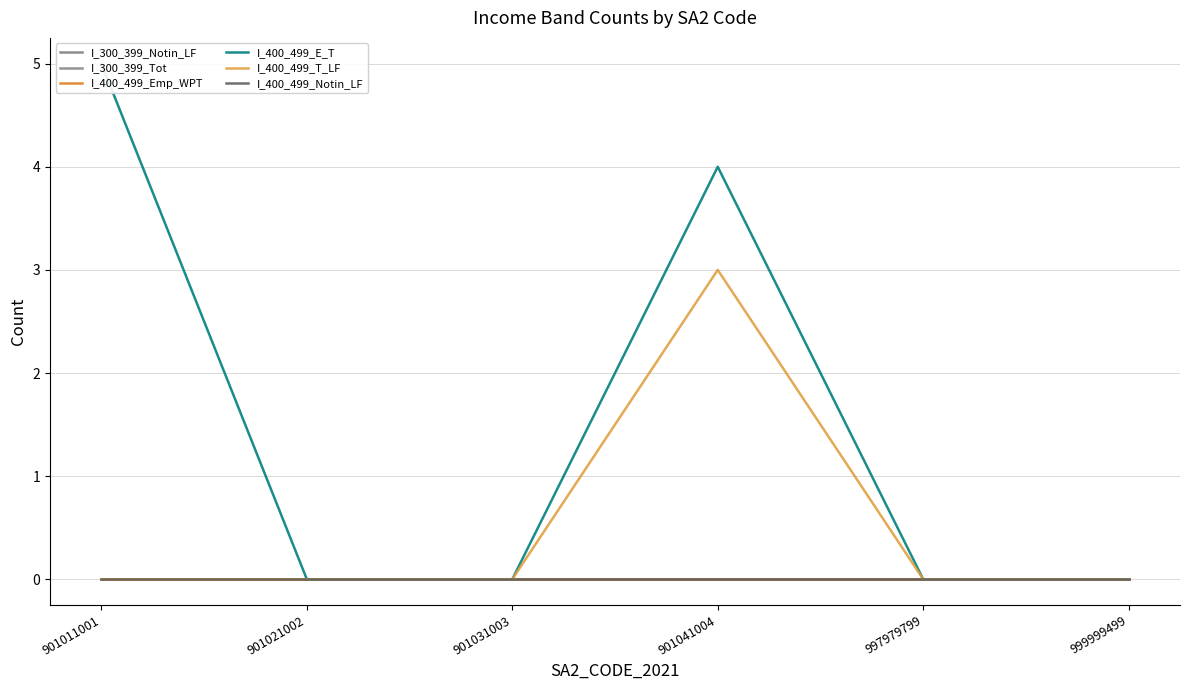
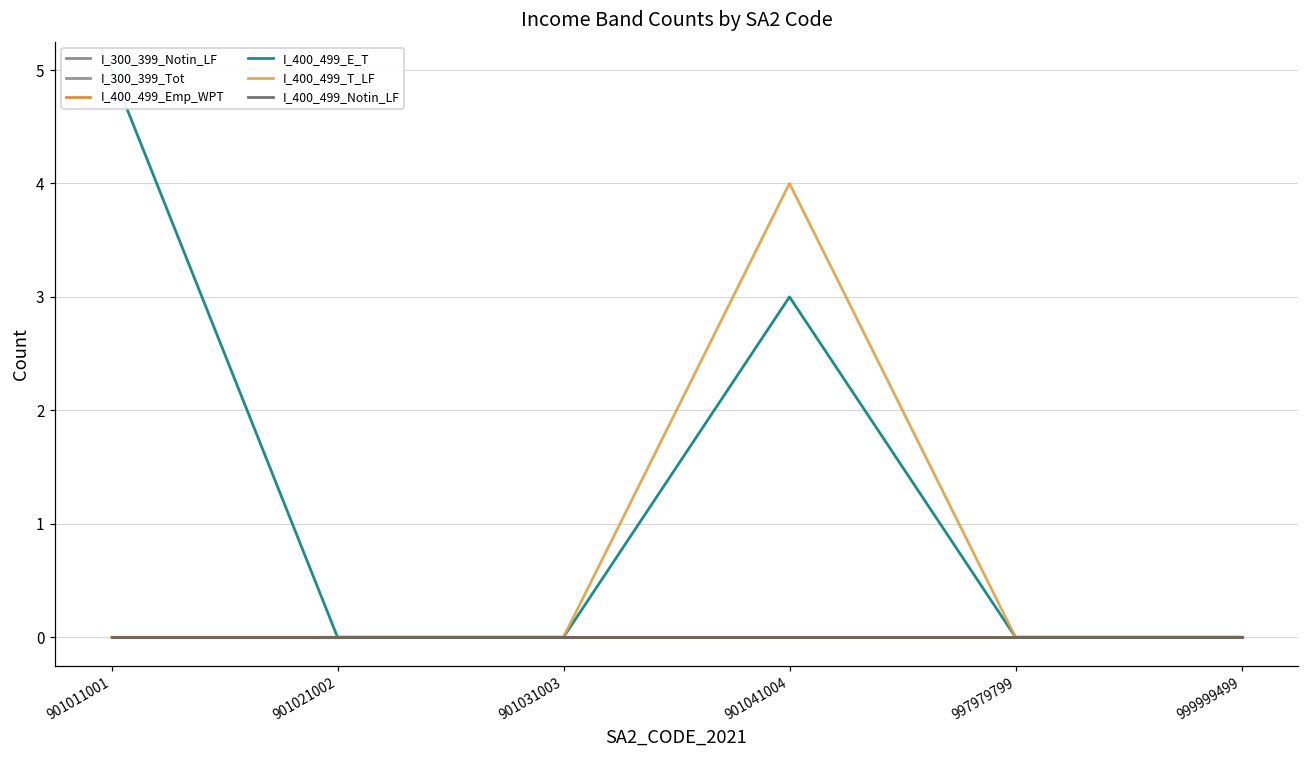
I_400_499_E_T, 901041004: 4 -> 3
I_400_499_T_LF, 901041004: 3 -> 4
